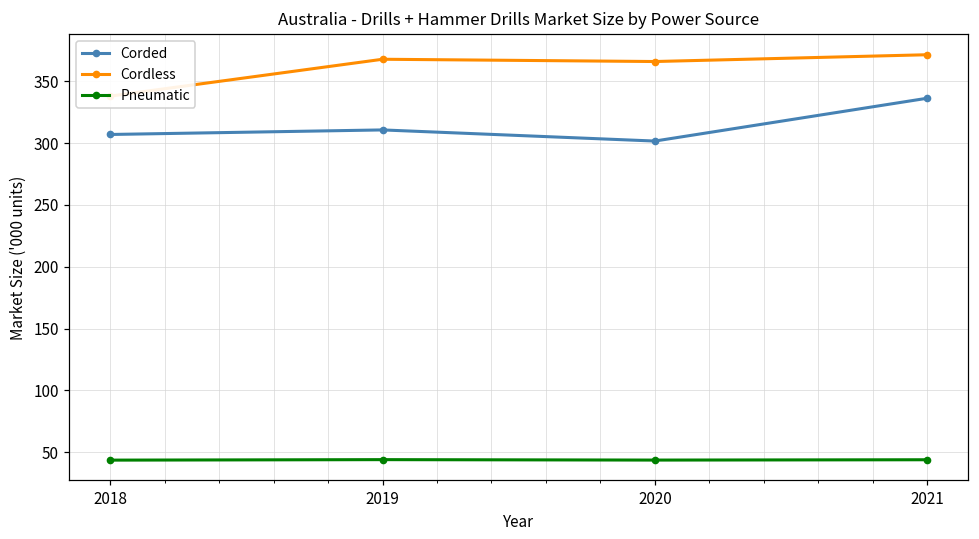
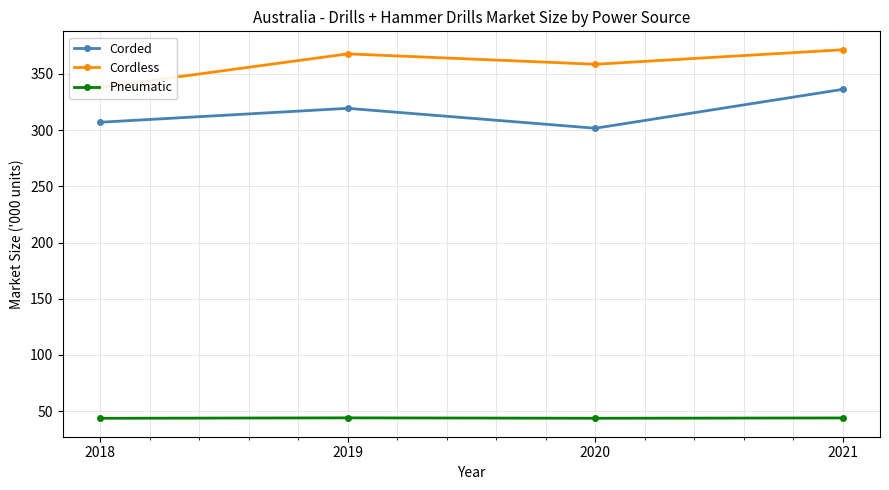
Corded, 2019: 311 -> 319
Cordless, 2020: 366 -> 359
